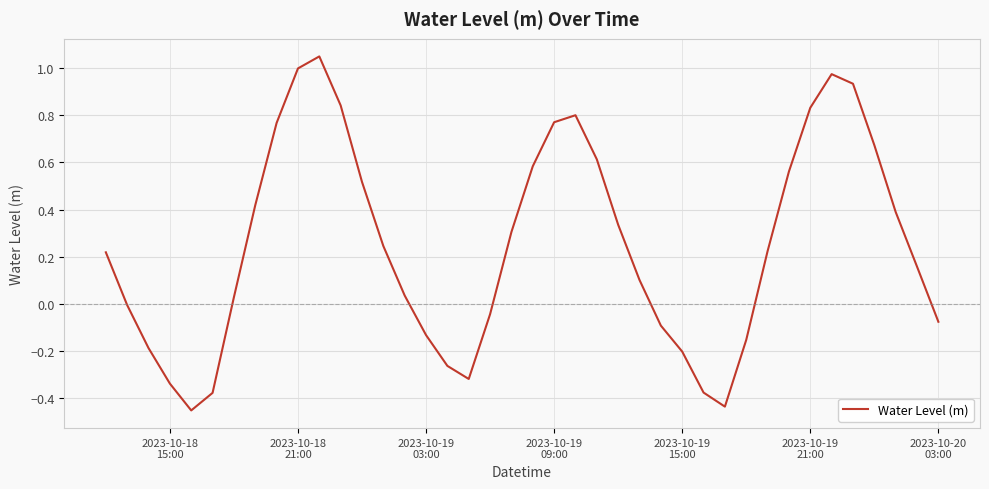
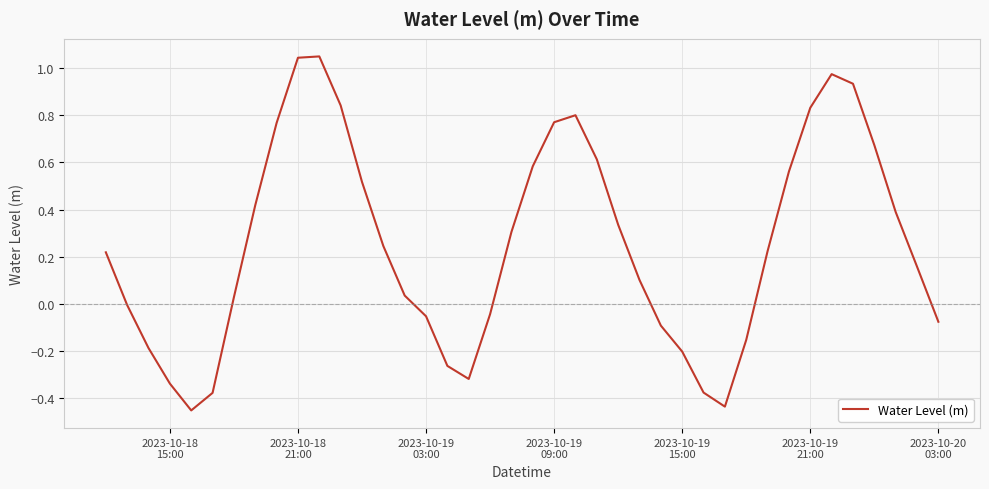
2023-10-18 21:00: 1.00 -> 1.04
2023-10-19 03:00: -0.13 -> -0.05
